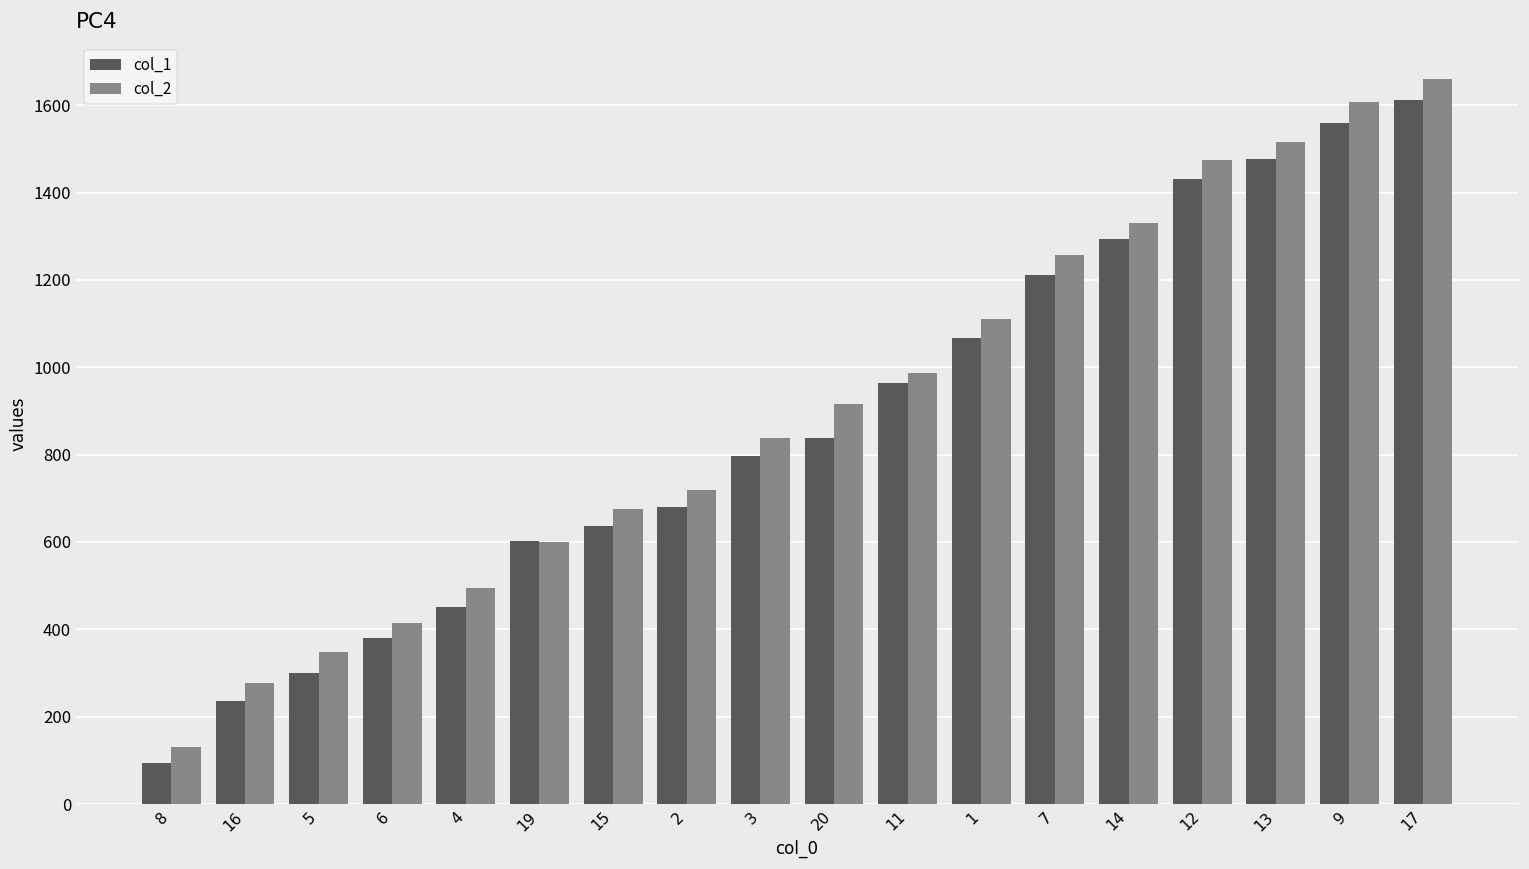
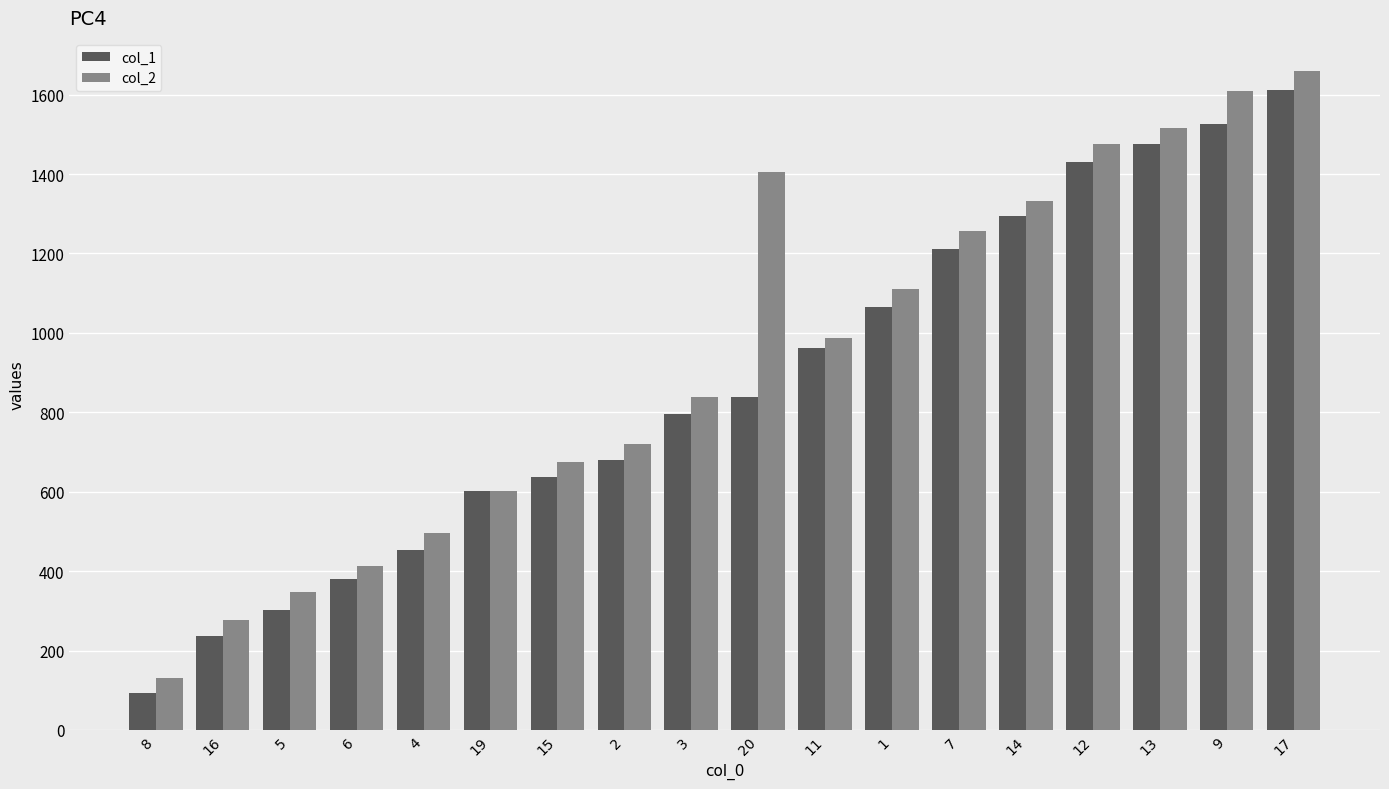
col_2, 20: 920 -> 1410
col_1, 9: 1560 -> 1530
